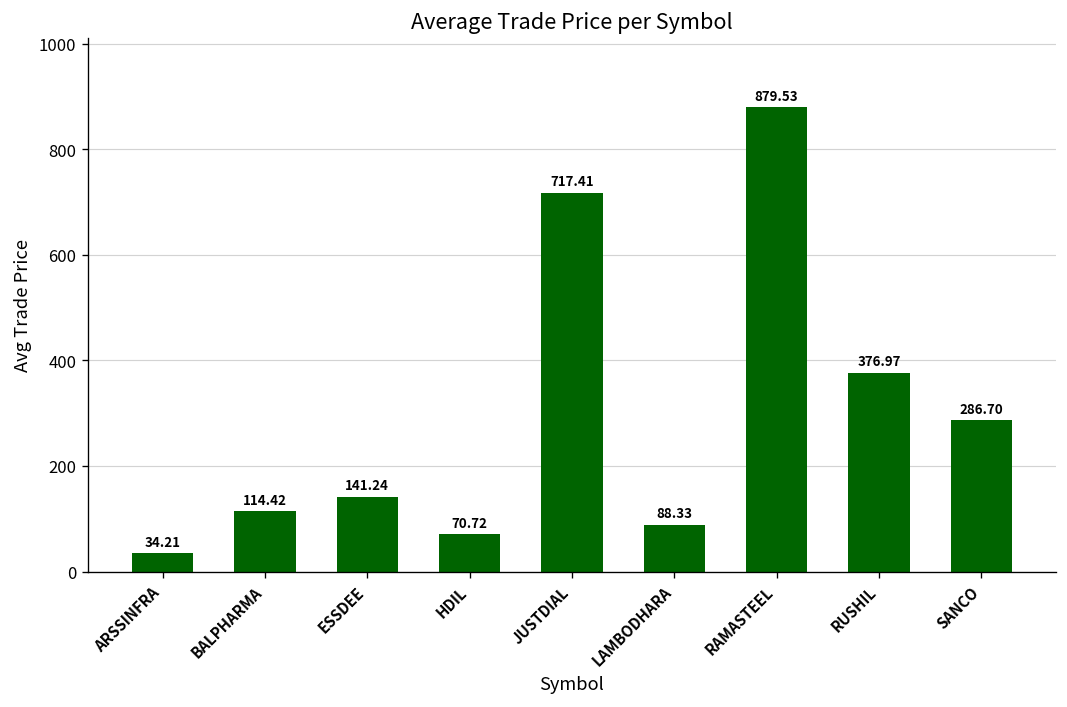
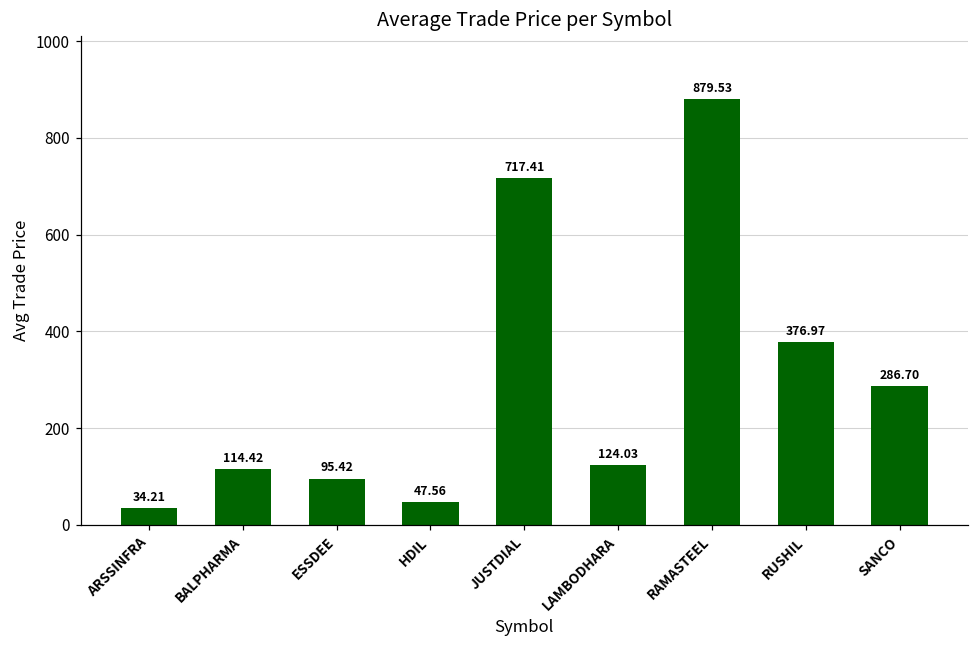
ESSDEE: 141.24 -> 95.42
HDIL: 70.72 -> 47.56
LAMBODHARA: 88.33 -> 124.03
